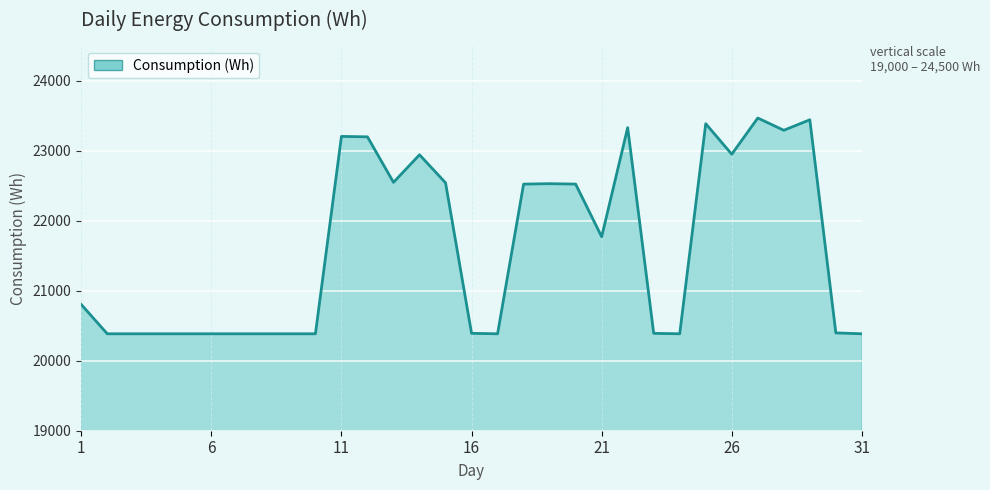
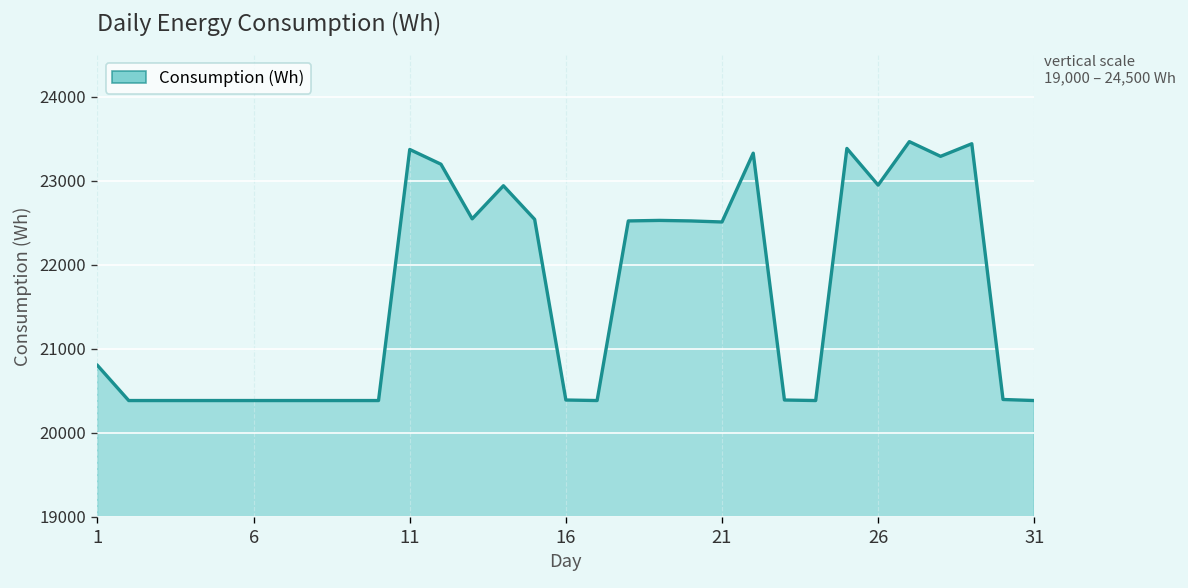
11: 23200 -> 23400
21: 21800 -> 22500
